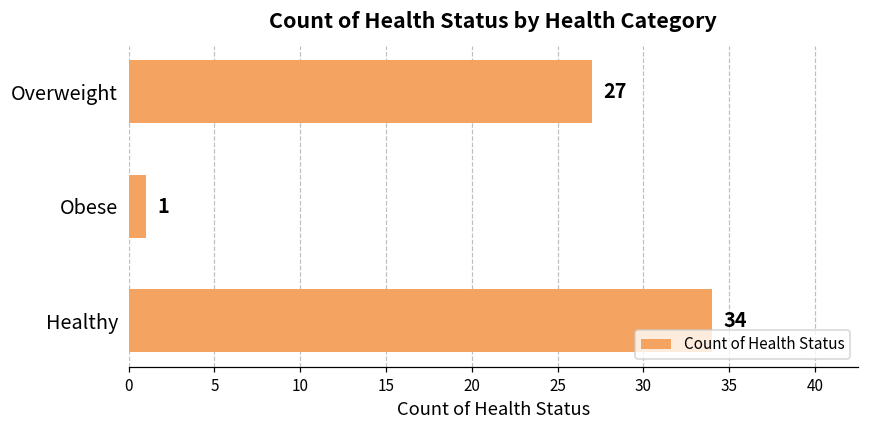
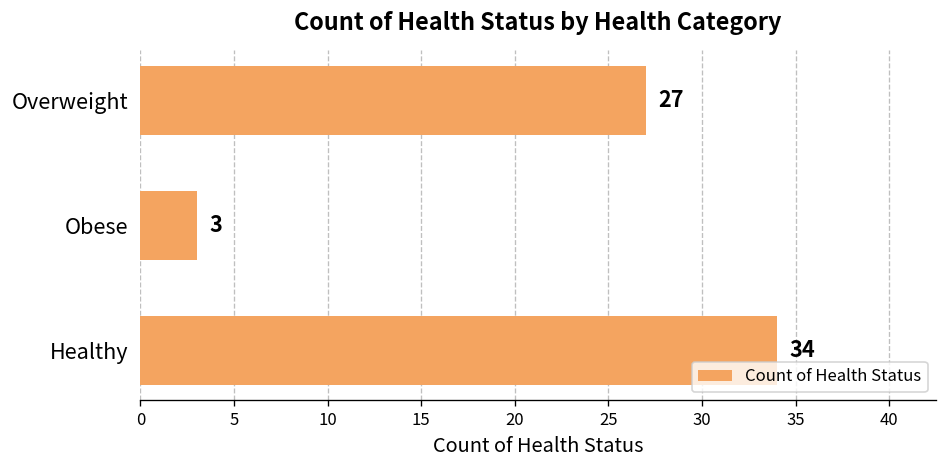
Obese: 1 -> 3
